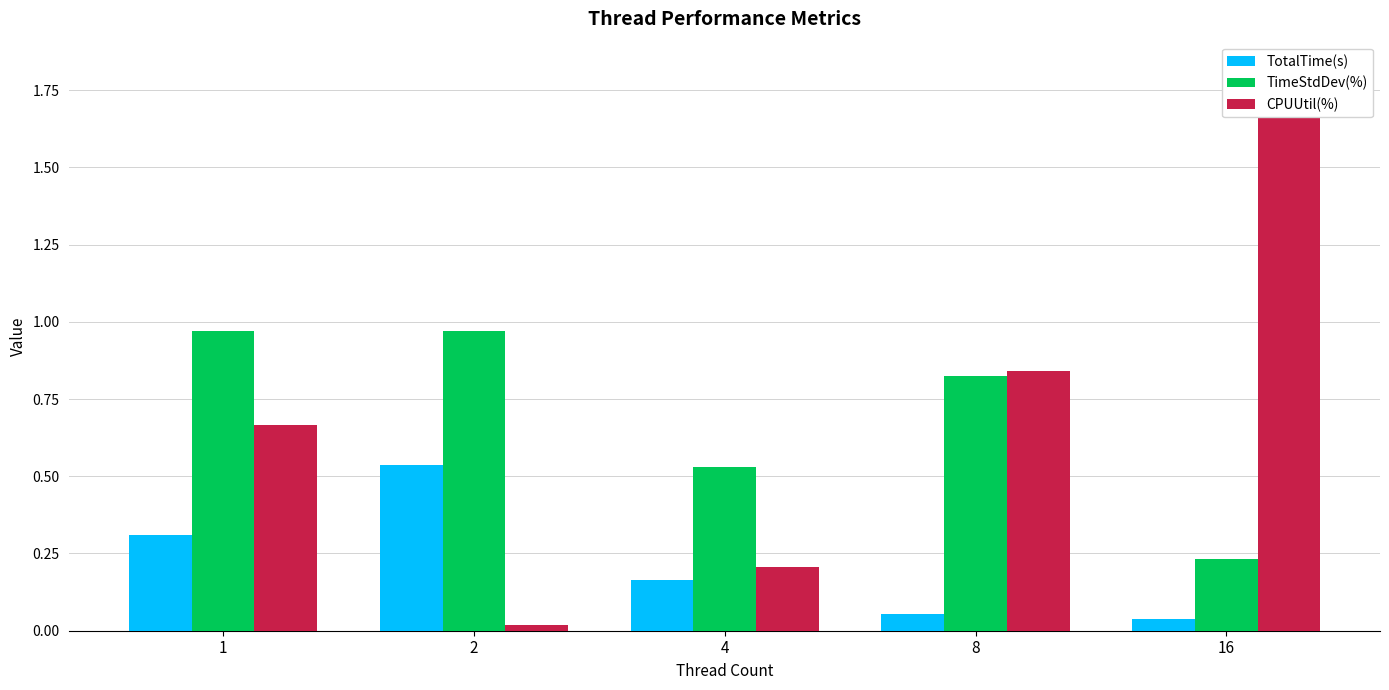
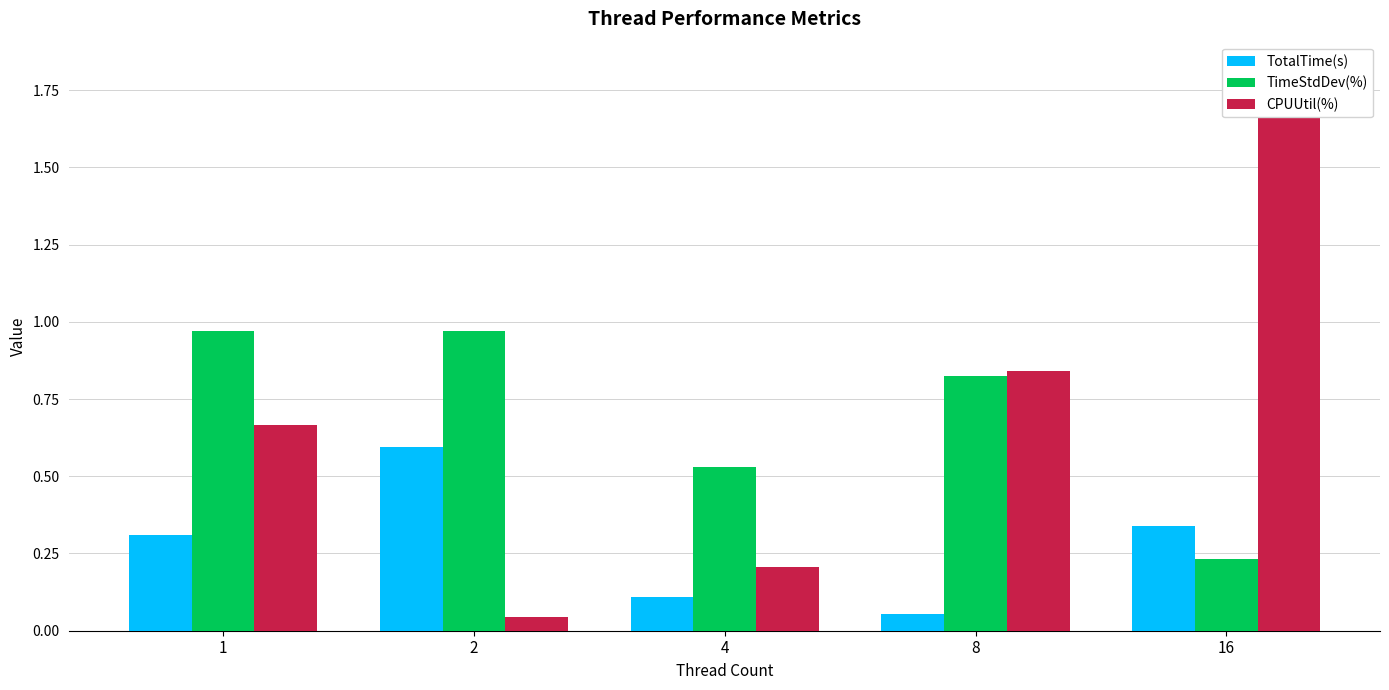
TotalTime(s), 2: 0.54 -> 0.60
CPUUtil(%), 2: 0.02 -> 0.05
TotalTime(s), 4: 0.16 -> 0.11
TotalTime(s), 16: 0.04 -> 0.34
